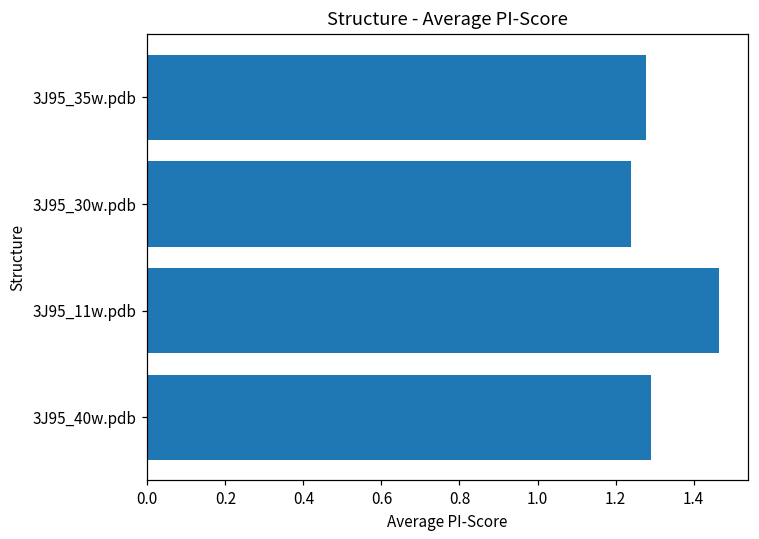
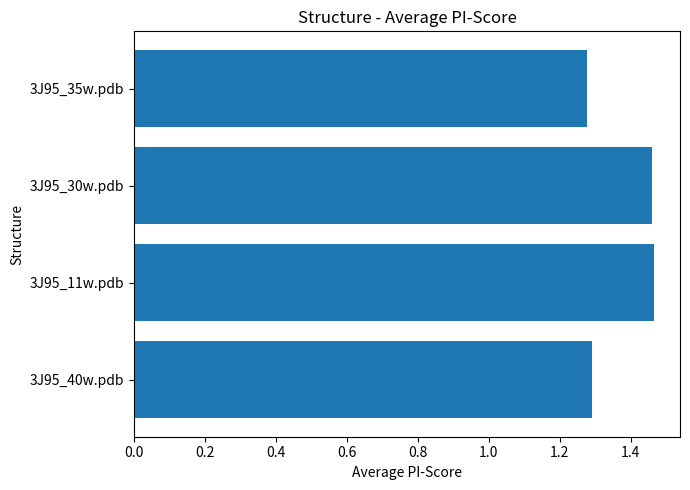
3J95_30w.pdb: 1.24 -> 1.46
